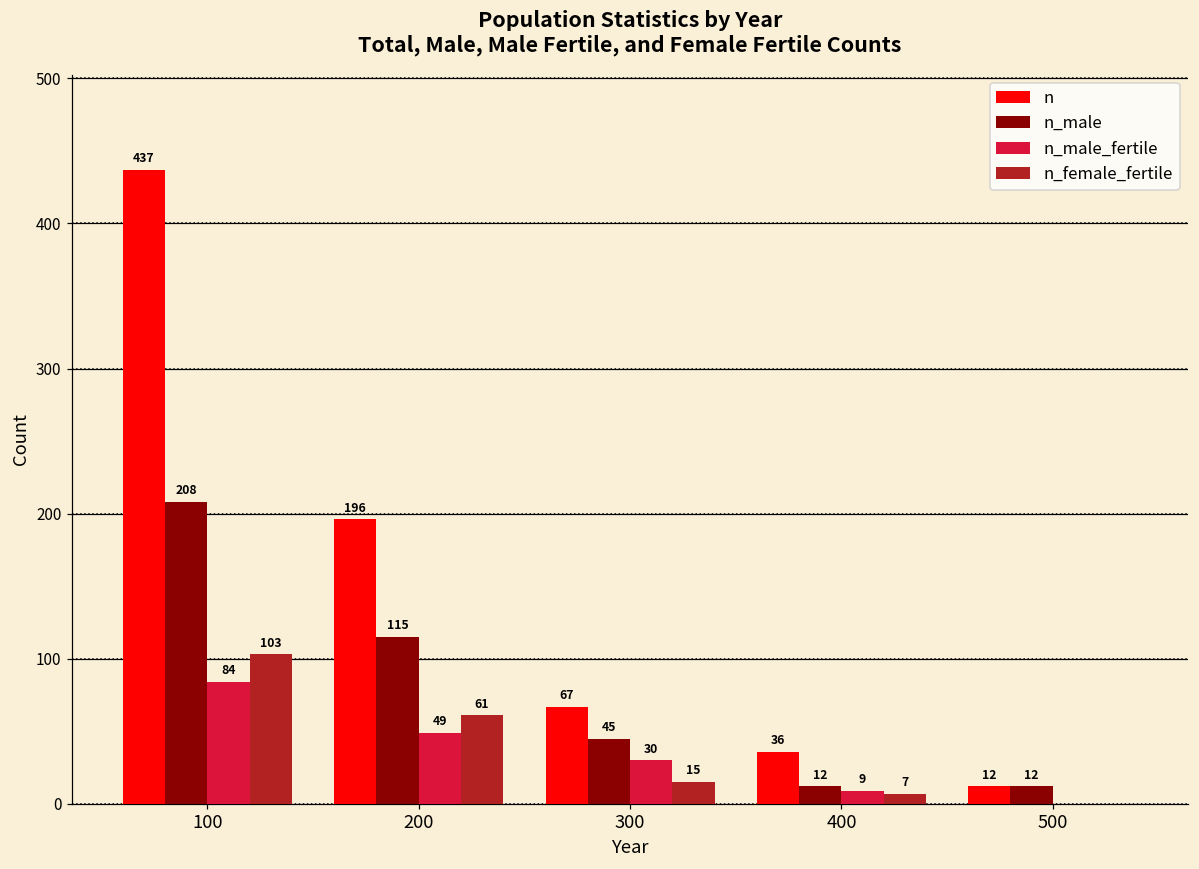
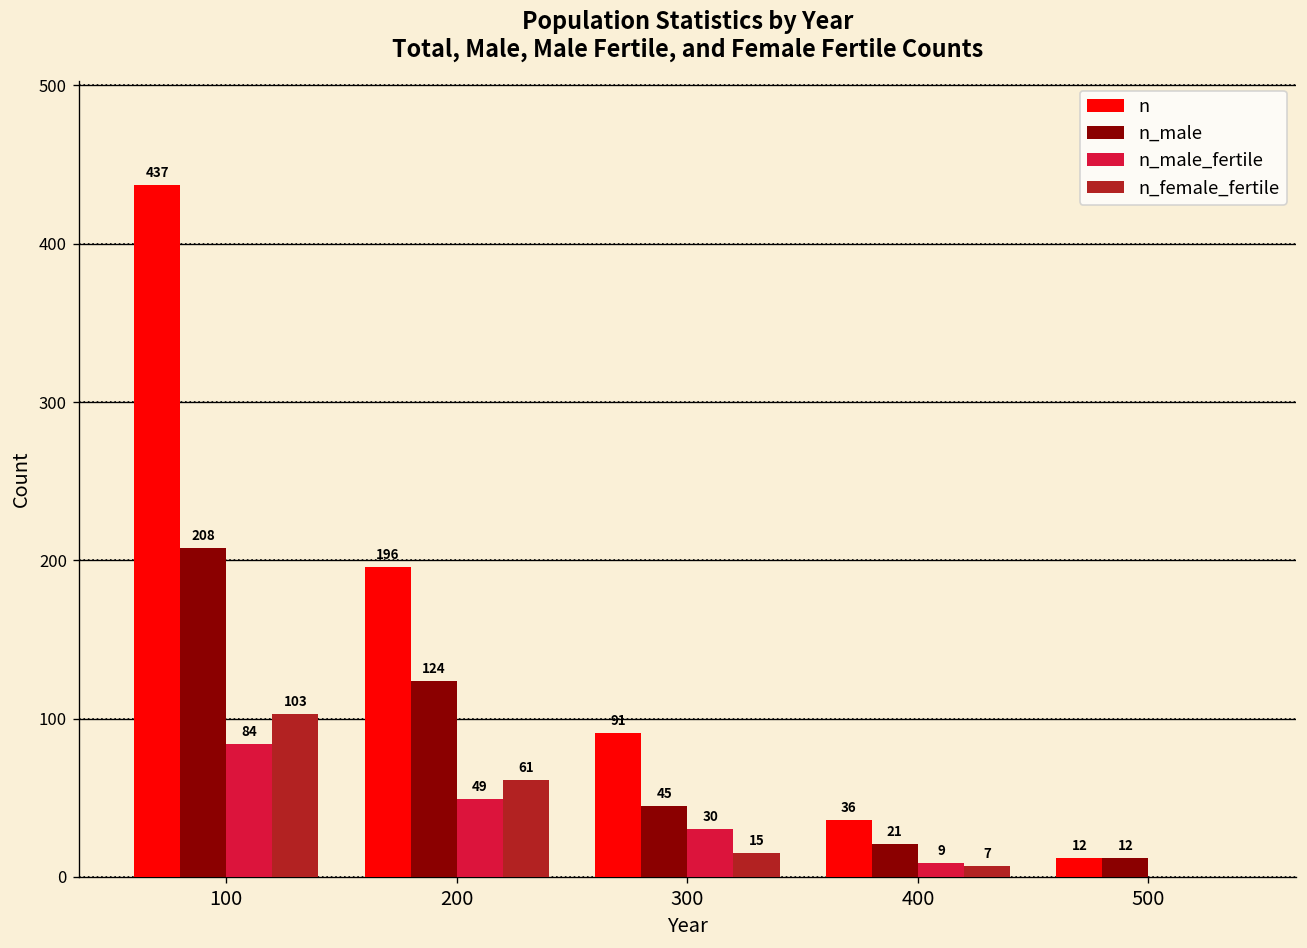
n_male, 200: 115 -> 124
n, 300: 67 -> 91
n_male, 400: 12 -> 21
